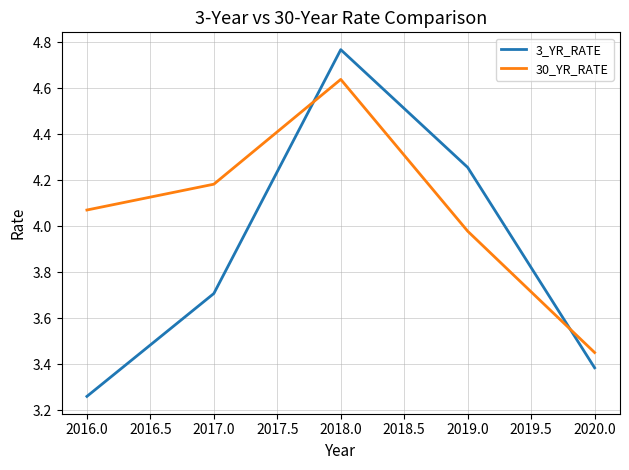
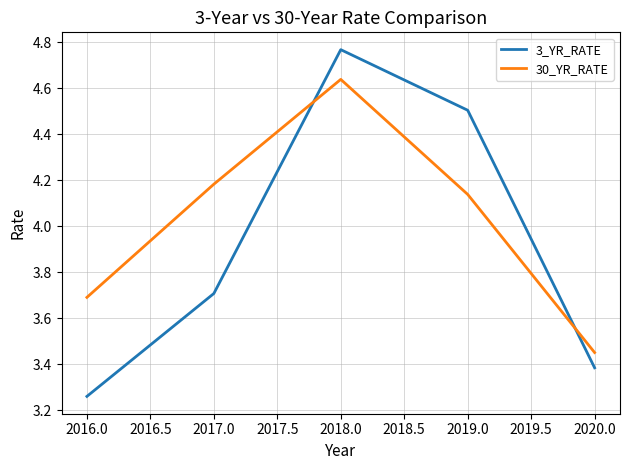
30_YR_RATE, 2016.0: 4.07 -> 3.69
3_YR_RATE, 2019.0: 4.26 -> 4.50
30_YR_RATE, 2019.0: 3.98 -> 4.14
